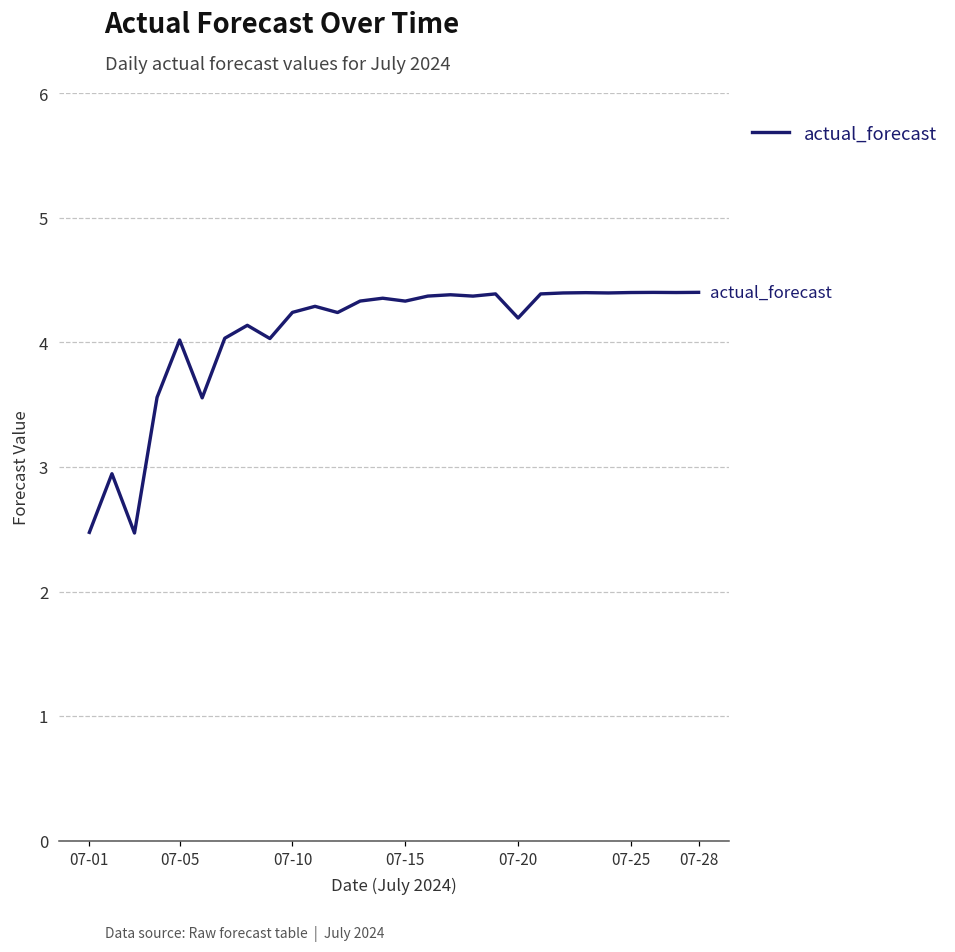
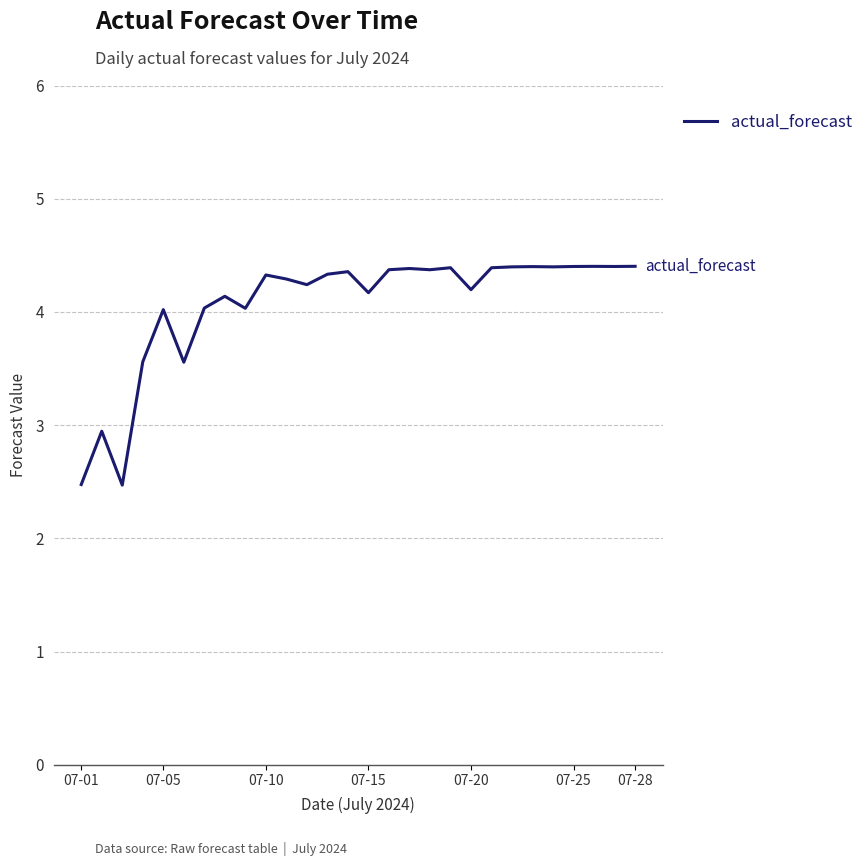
07-10: 4.24 -> 4.33
07-15: 4.33 -> 4.17
